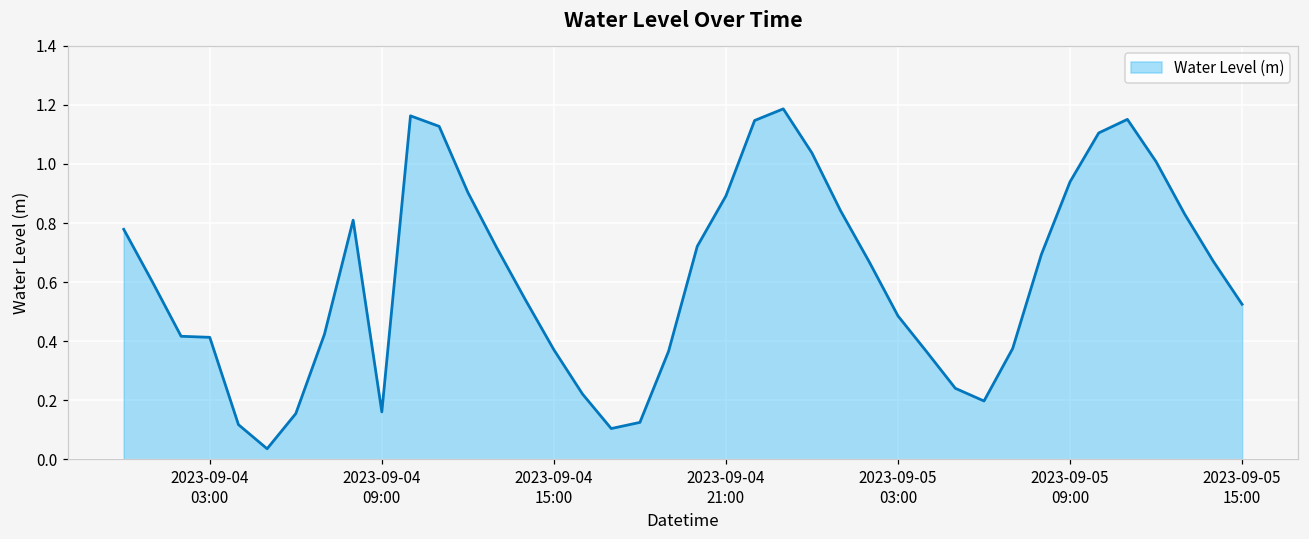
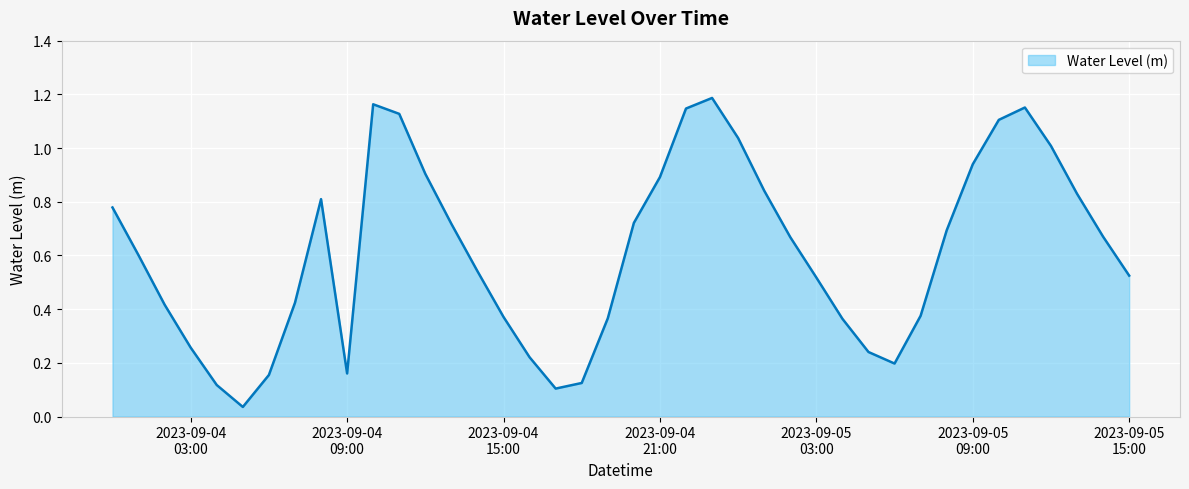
2023-09-04 03:00: 0.41 -> 0.26
2023-09-05 03:00: 0.49 -> 0.52
